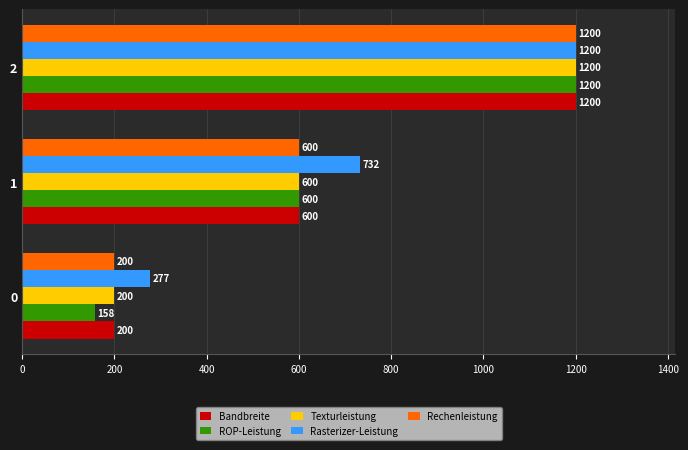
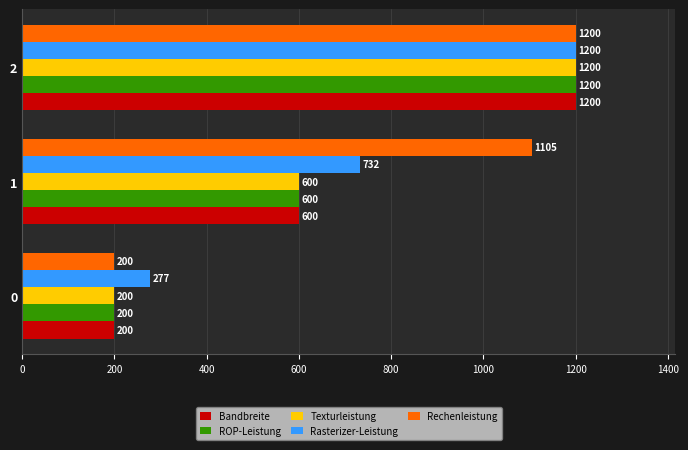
Rechenleistung, 1: 600 -> 1105
ROP-Leistung, 0: 158 -> 200
